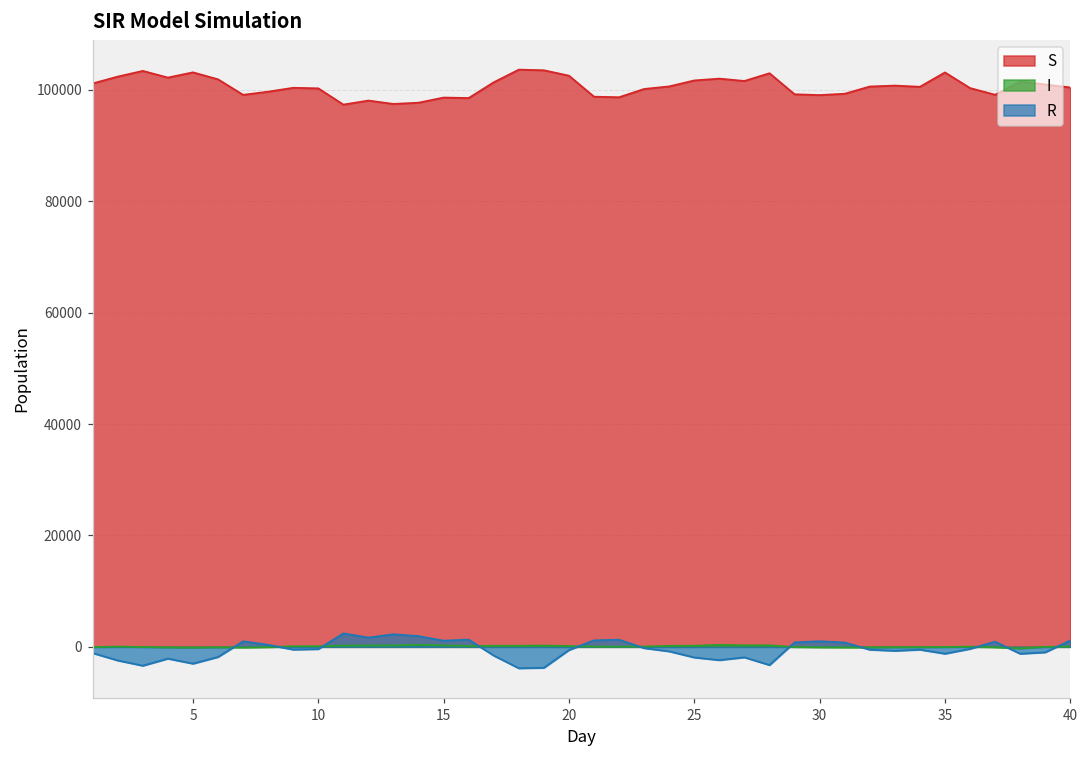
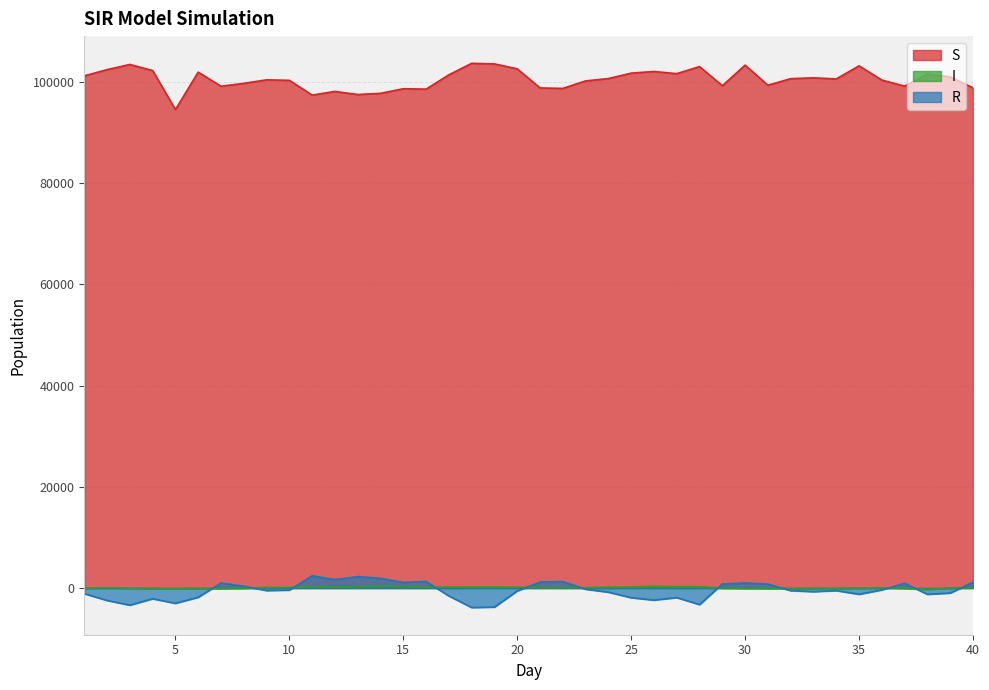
S, 5: 103000 -> 95000
S, 30: 99000 -> 103000
S, 40: 100000 -> 99000
